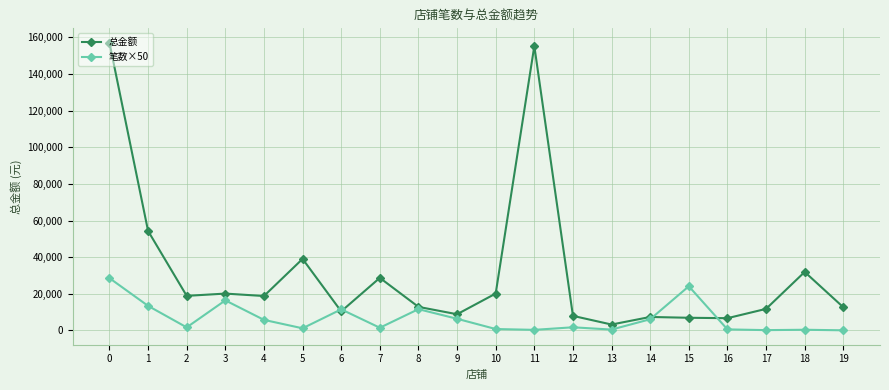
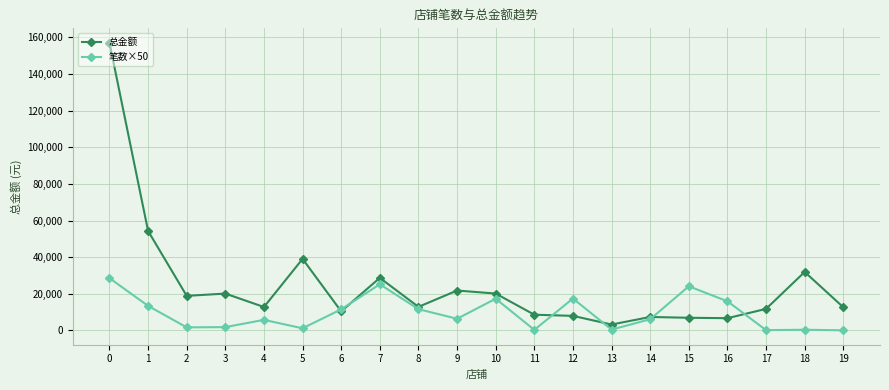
笔数×50, 3: 16,000 -> 2,000
总金额, 4: 19,000 -> 13,000
笔数×50, 7: 1,000 -> 25,000
总金额, 9: 9,000 -> 22,000
笔数×50, 10: 1,000 -> 17,000
总金额, 11: 155,000 -> 9,000
笔数×50, 12: 2,000 -> 17,000
笔数×50, 16: 1,000 -> 16,000
